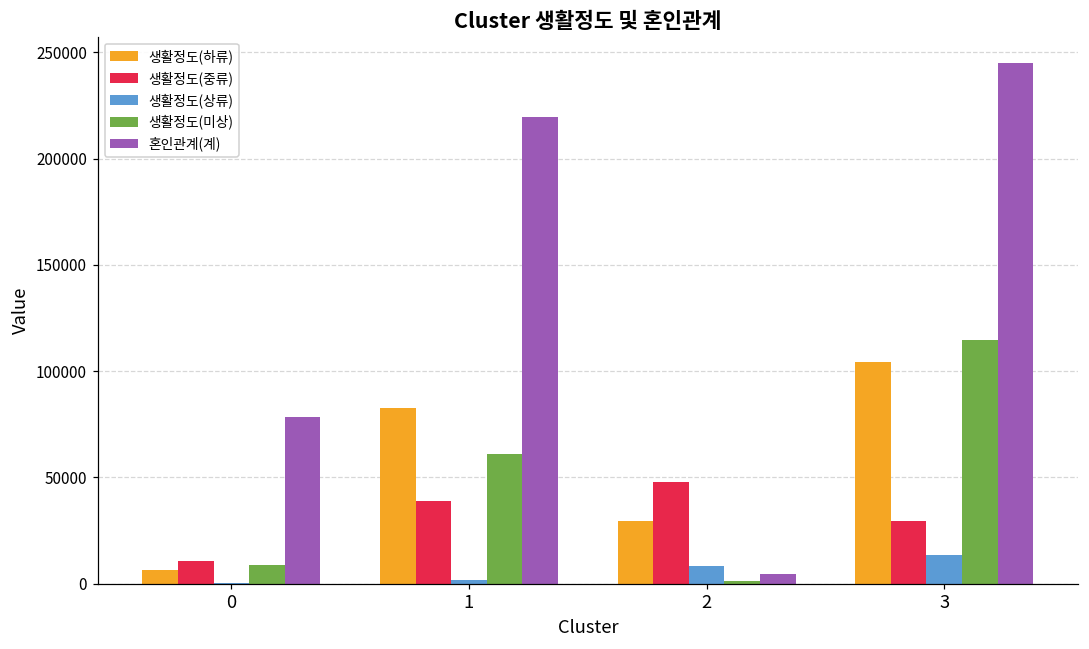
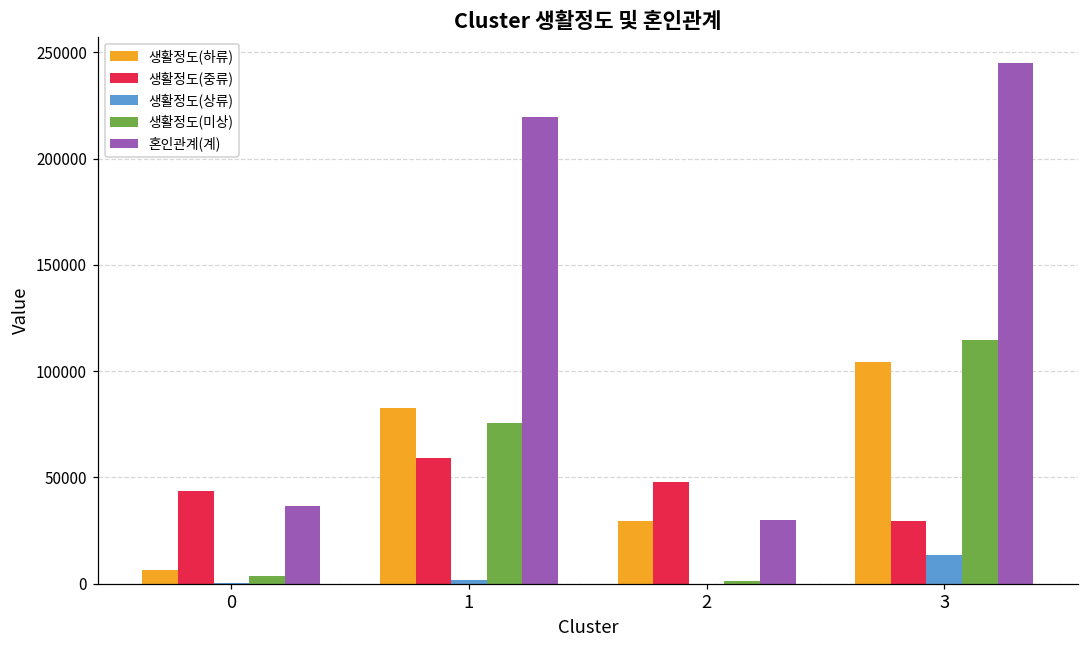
생활정도(중류), 0: 11000 -> 43000
생활정도(미상), 0: 9000 -> 4000
혼인관계(계), 0: 78000 -> 37000
생활정도(중류), 1: 39000 -> 59000
생활정도(미상), 1: 61000 -> 76000
생활정도(상류), 2: 8000 -> 0
혼인관계(계), 2: 4000 -> 30000
